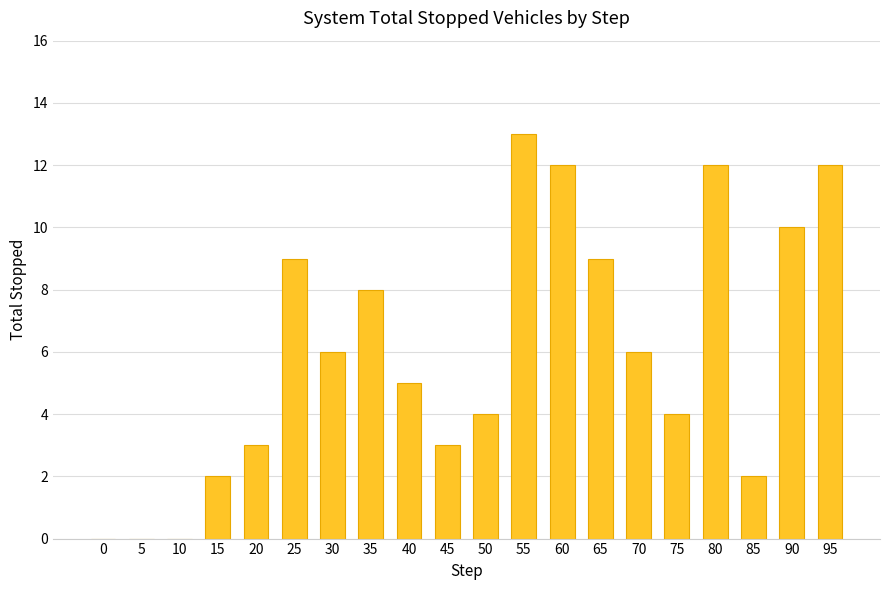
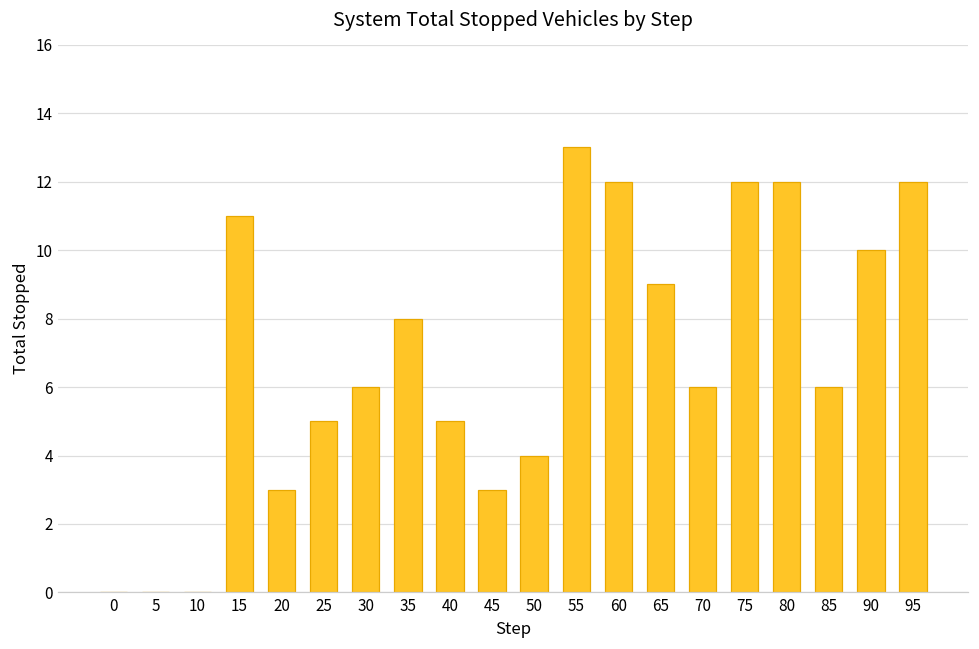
15: 2 -> 11
25: 9 -> 5
75: 4 -> 12
85: 2 -> 6
